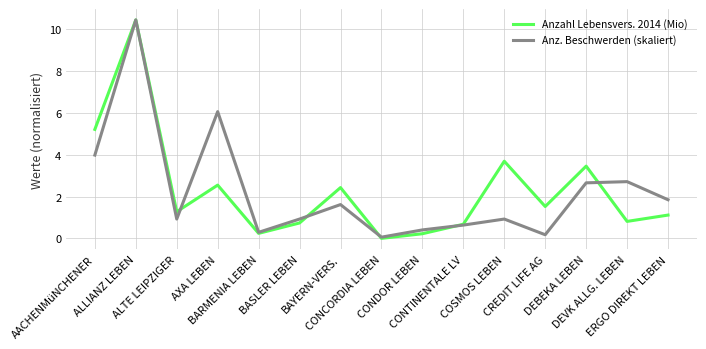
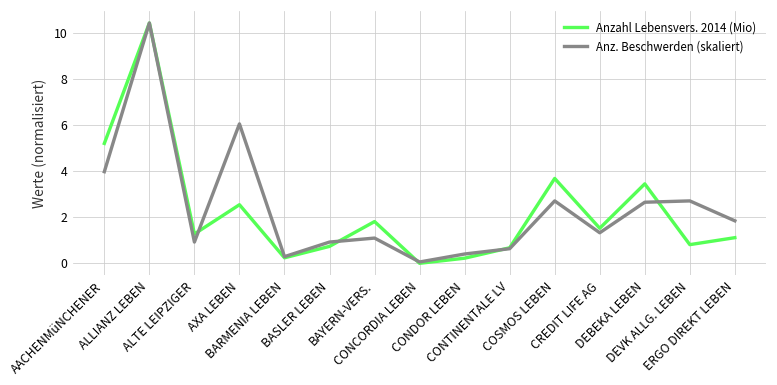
Anzahl Lebensvers. 2014 (Mio), BAYERN-VERS.: 2.4 -> 1.8
Anz. Beschwerden (skaliert), BAYERN-VERS.: 1.6 -> 1.1
Anz. Beschwerden (skaliert), COSMOS LEBEN: 0.9 -> 2.7
Anz. Beschwerden (skaliert), CREDIT LIFE AG: 0.2 -> 1.3
